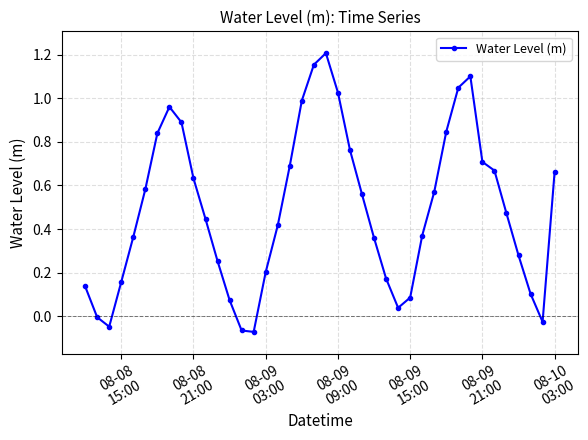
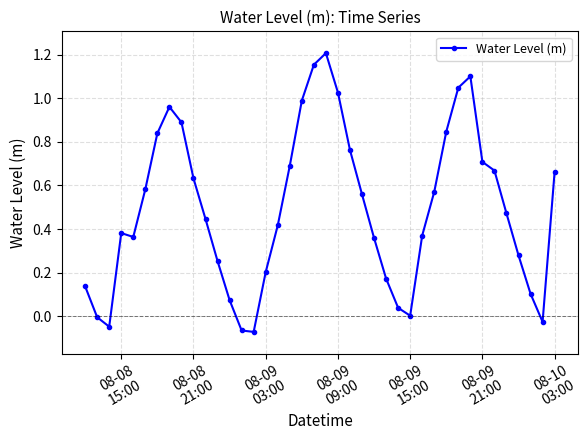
08-08 15:00: 0.16 -> 0.38
08-09 15:00: 0.09 -> 0.00
